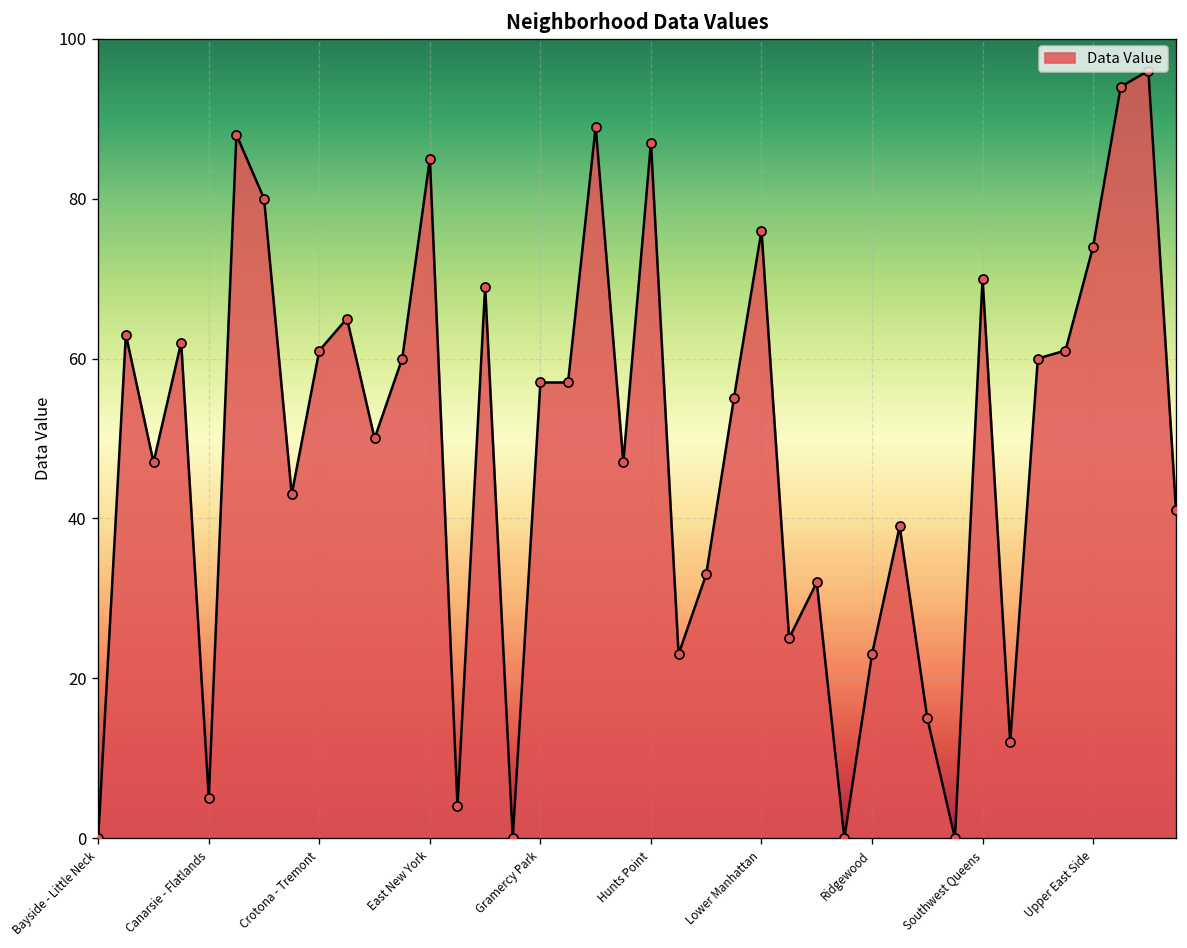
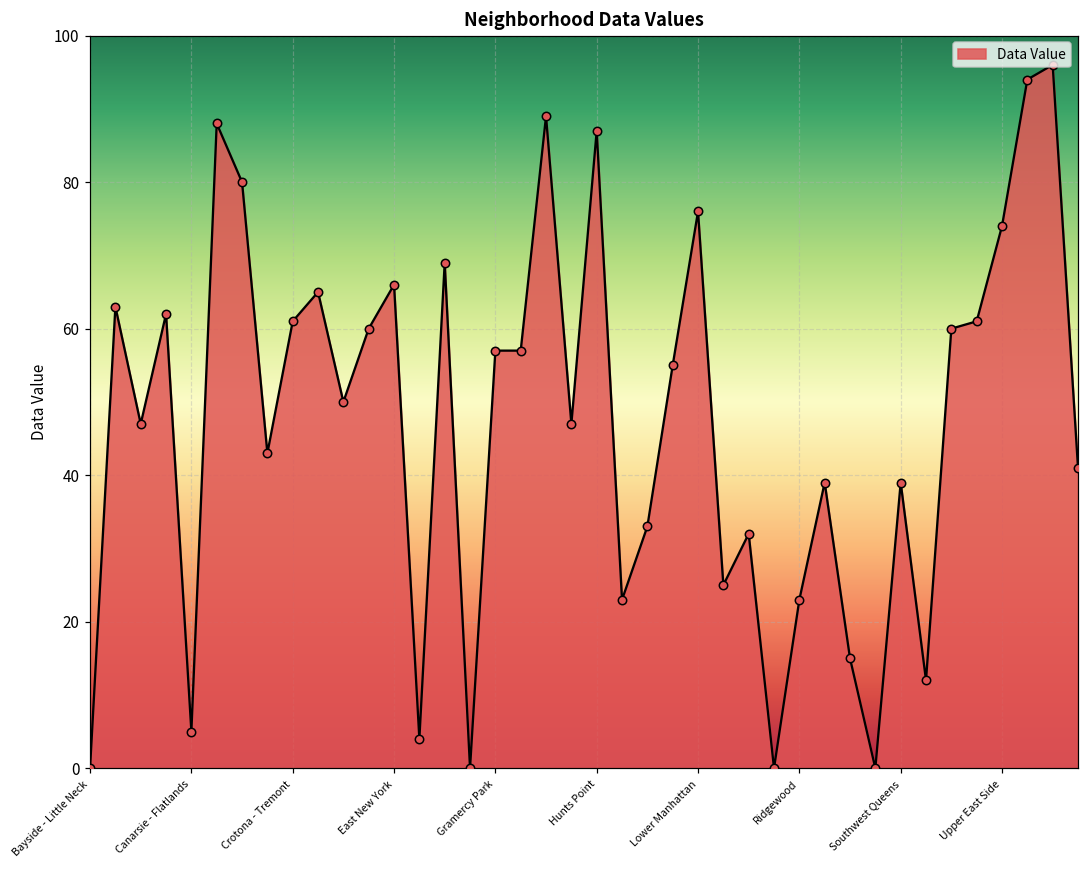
East New York: 85 -> 66
Southwest Queens: 70 -> 39
